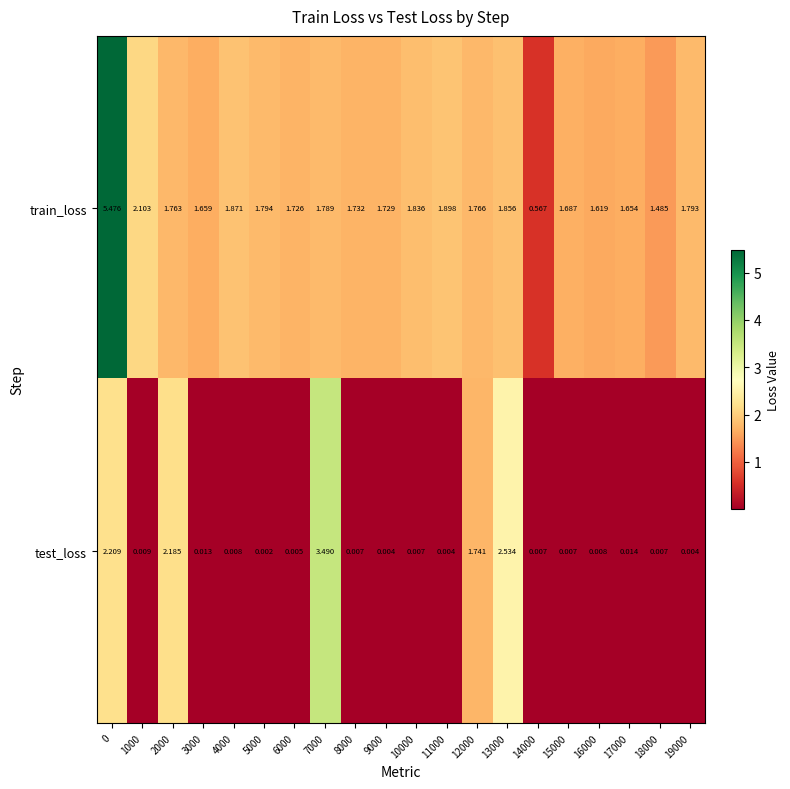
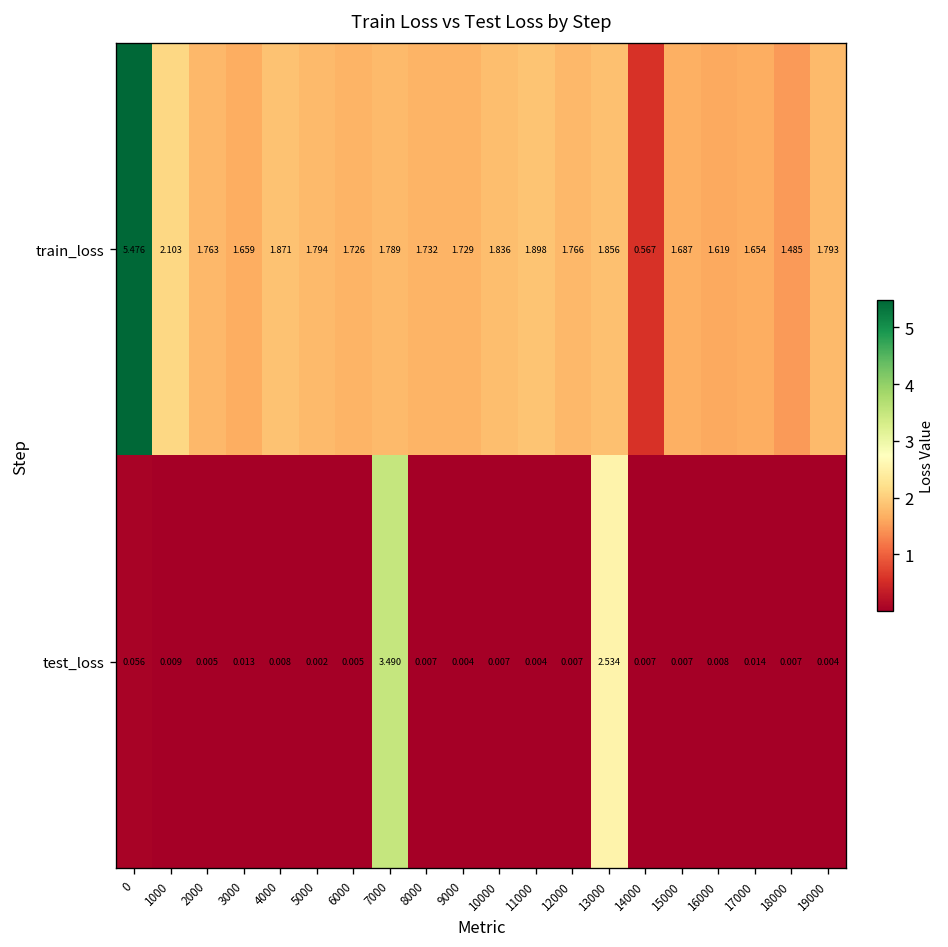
test_loss, 0: 2.209 -> 0.056
test_loss, 2000: 2.185 -> 0.005
test_loss, 12000: 1.741 -> 0.007
